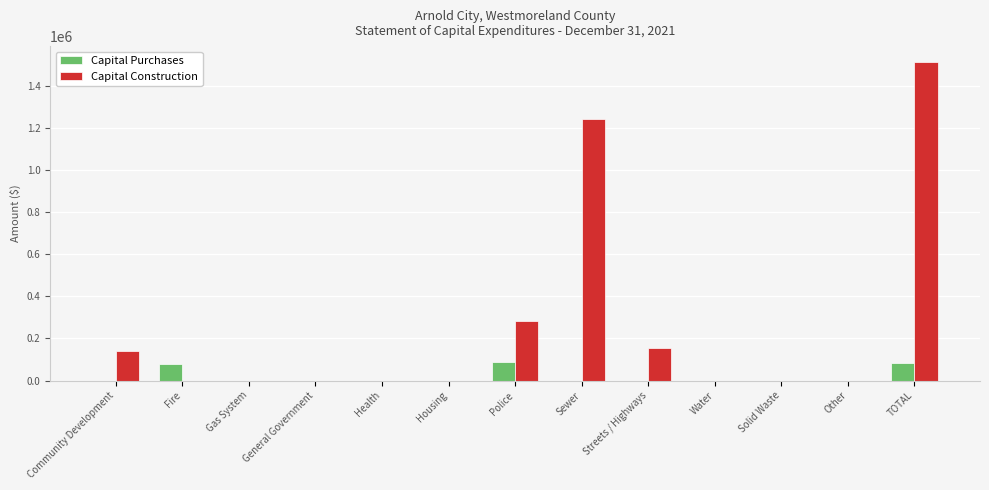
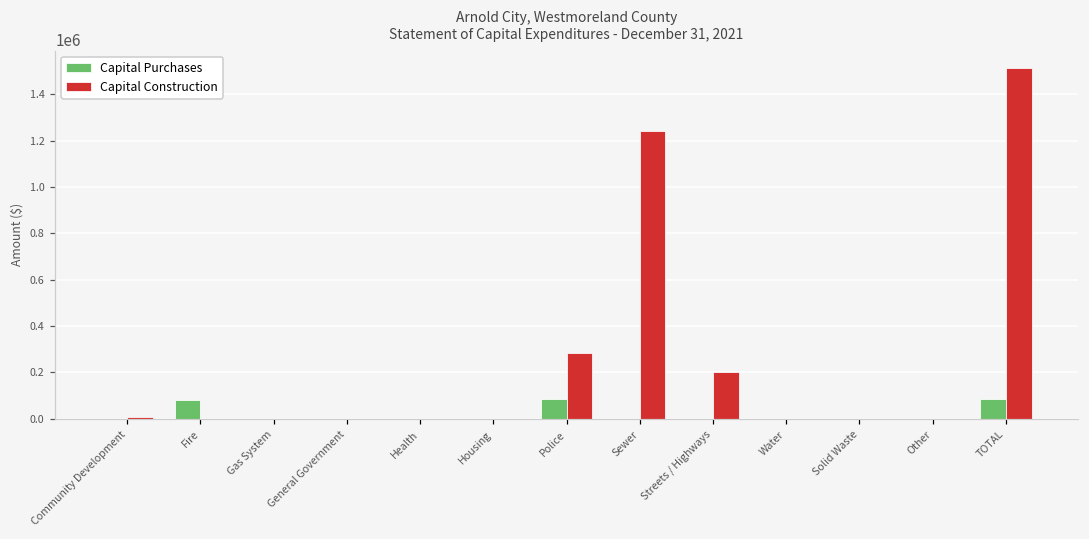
Capital Construction, Community Development: 140000 -> 10000
Capital Construction, Streets / Highways: 150000 -> 200000
